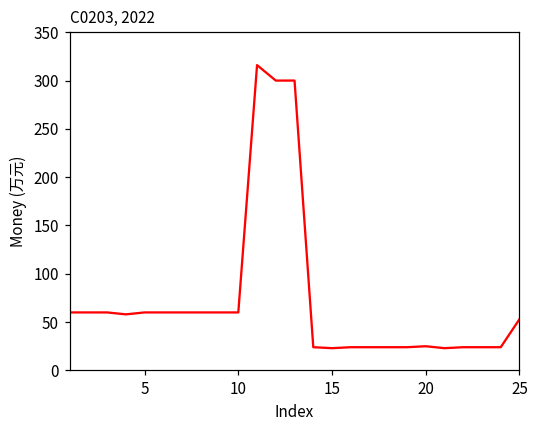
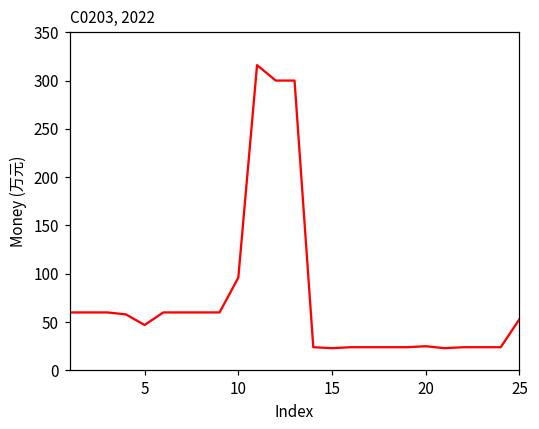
5: 60 -> 50
10: 60 -> 100
